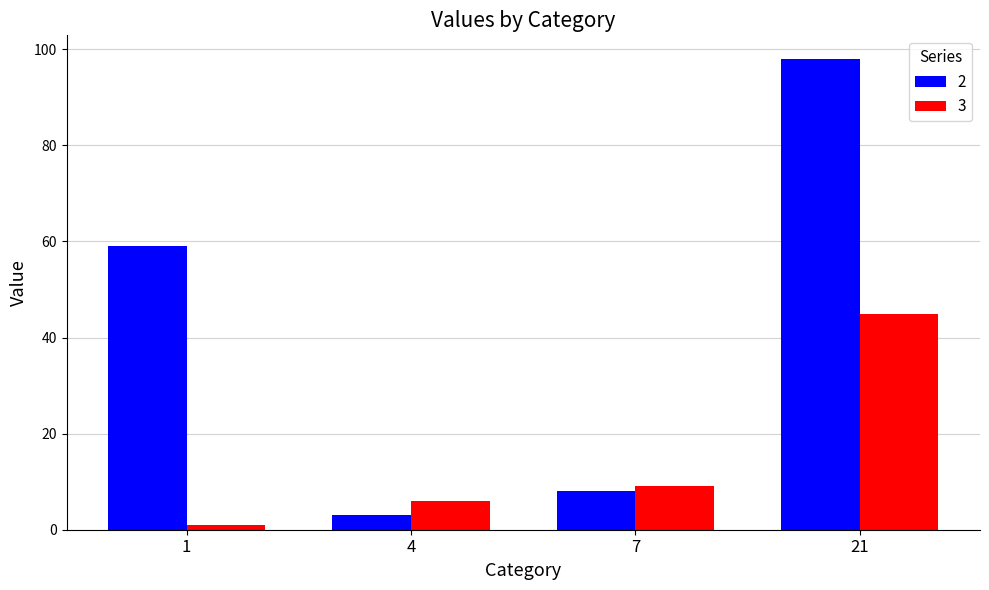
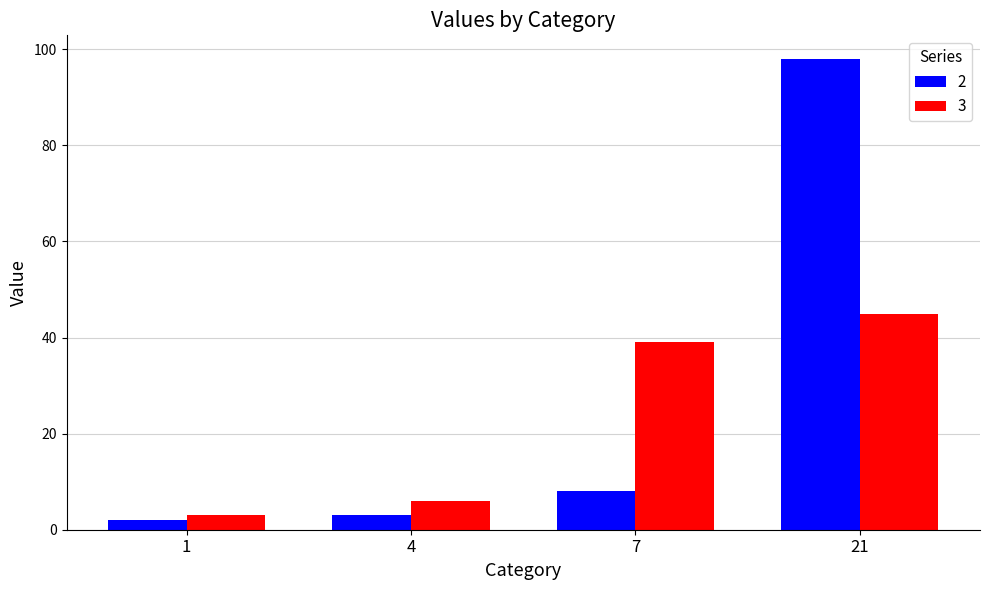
2, 1: 59 -> 2
3, 1: 1 -> 3
3, 7: 9 -> 39
